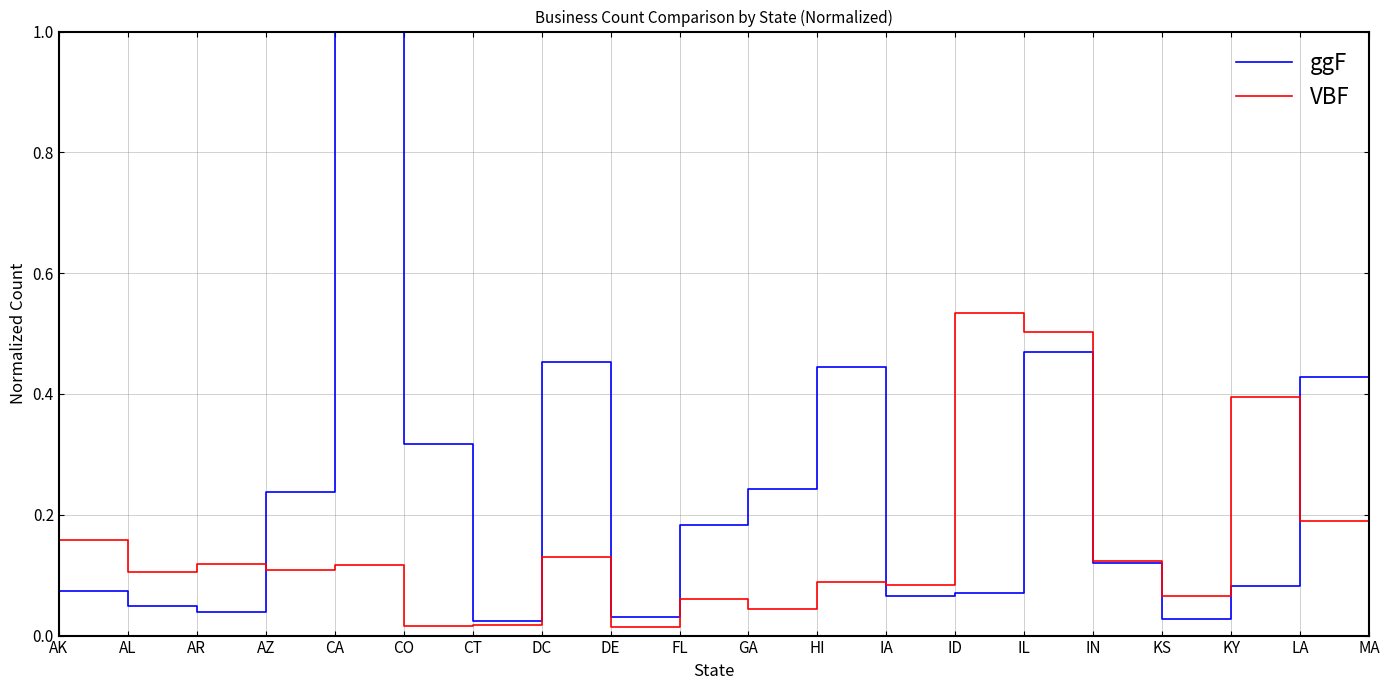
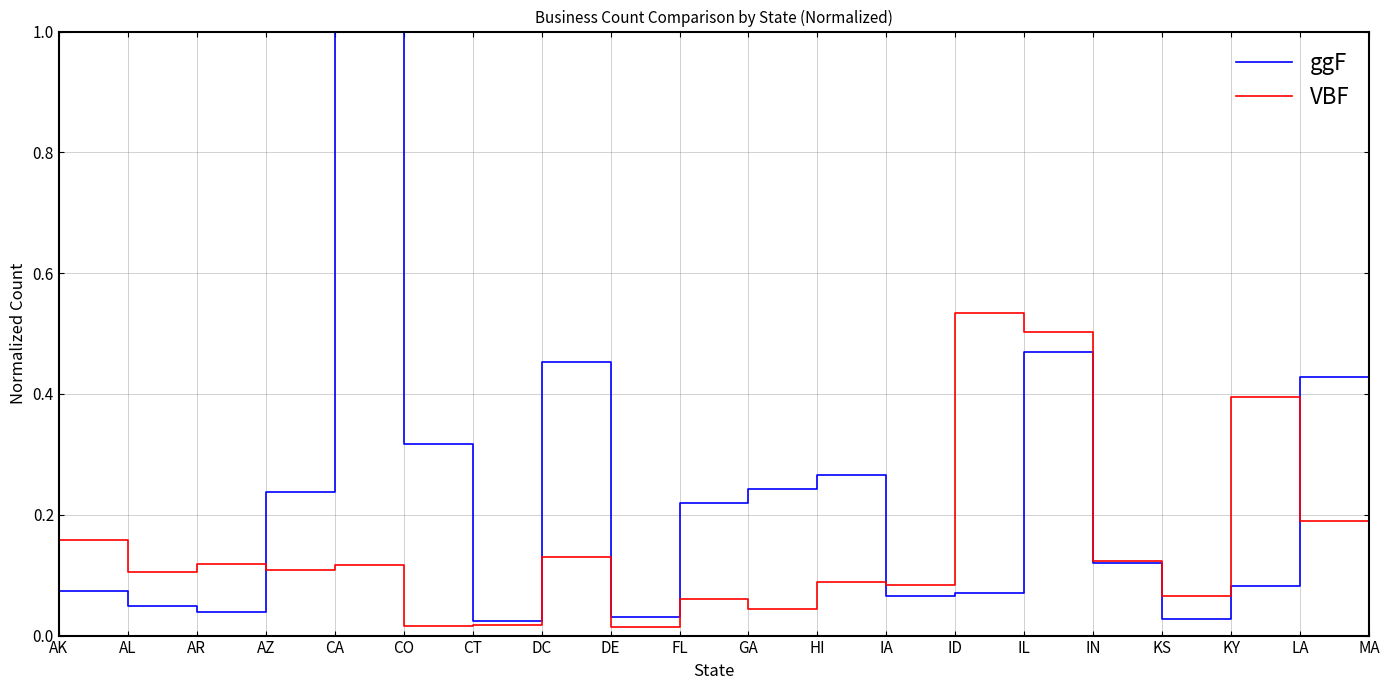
ggF, FL: 0.18 -> 0.22
ggF, HI: 0.44 -> 0.27
